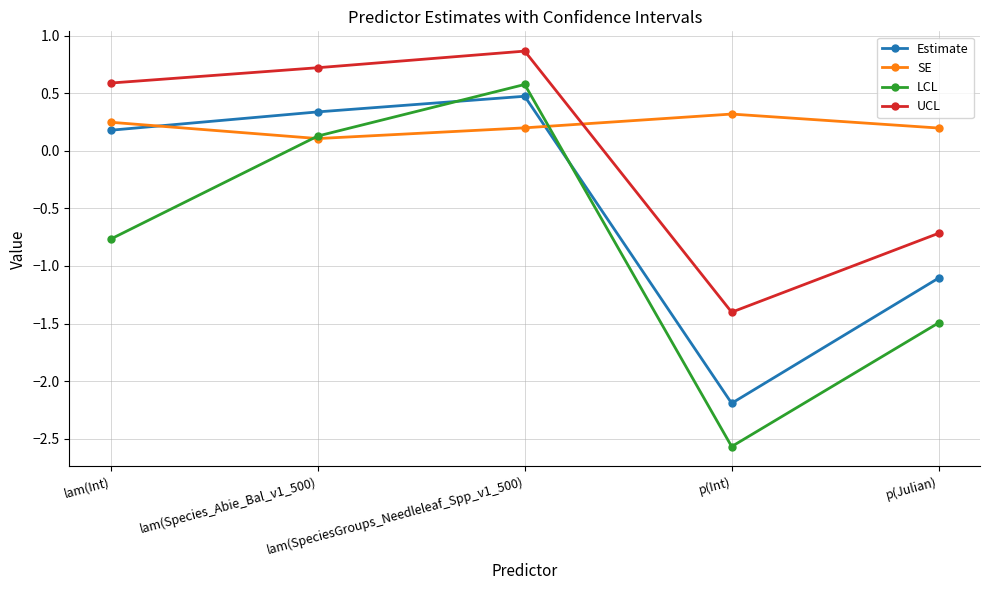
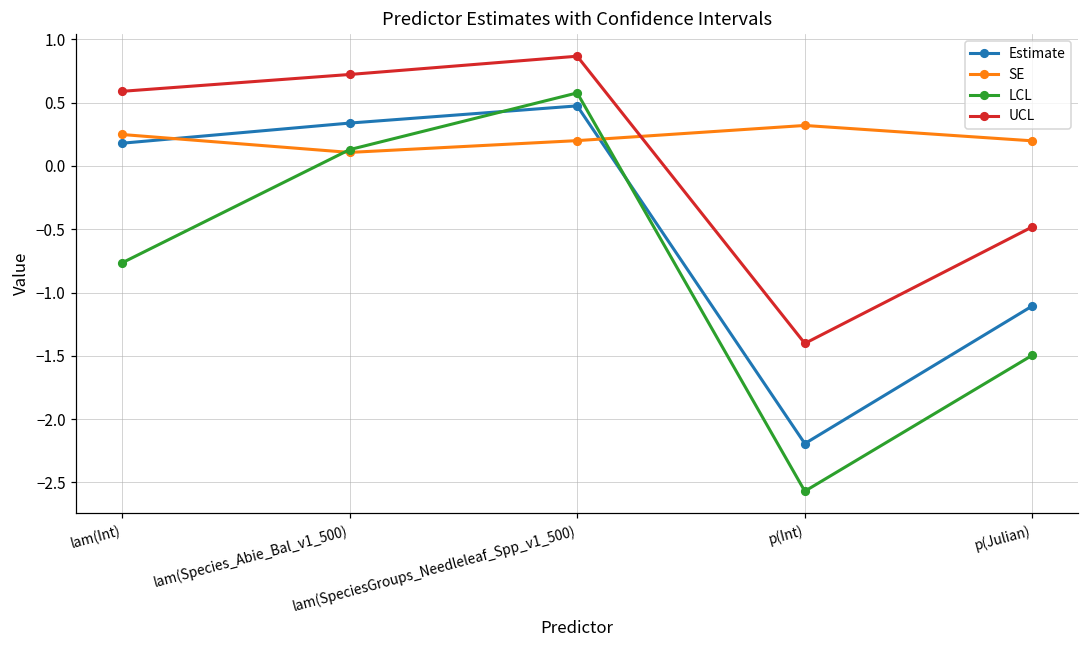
UCL, p(Julian): -0.72 -> -0.48
